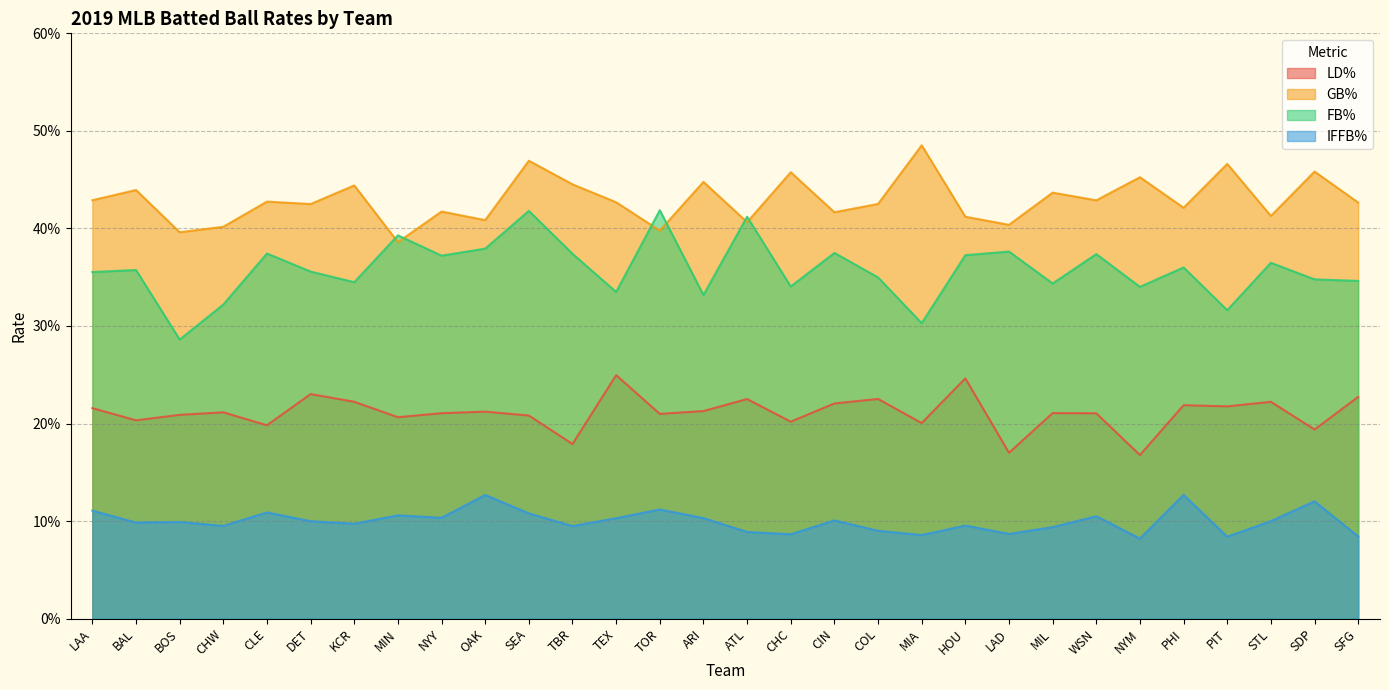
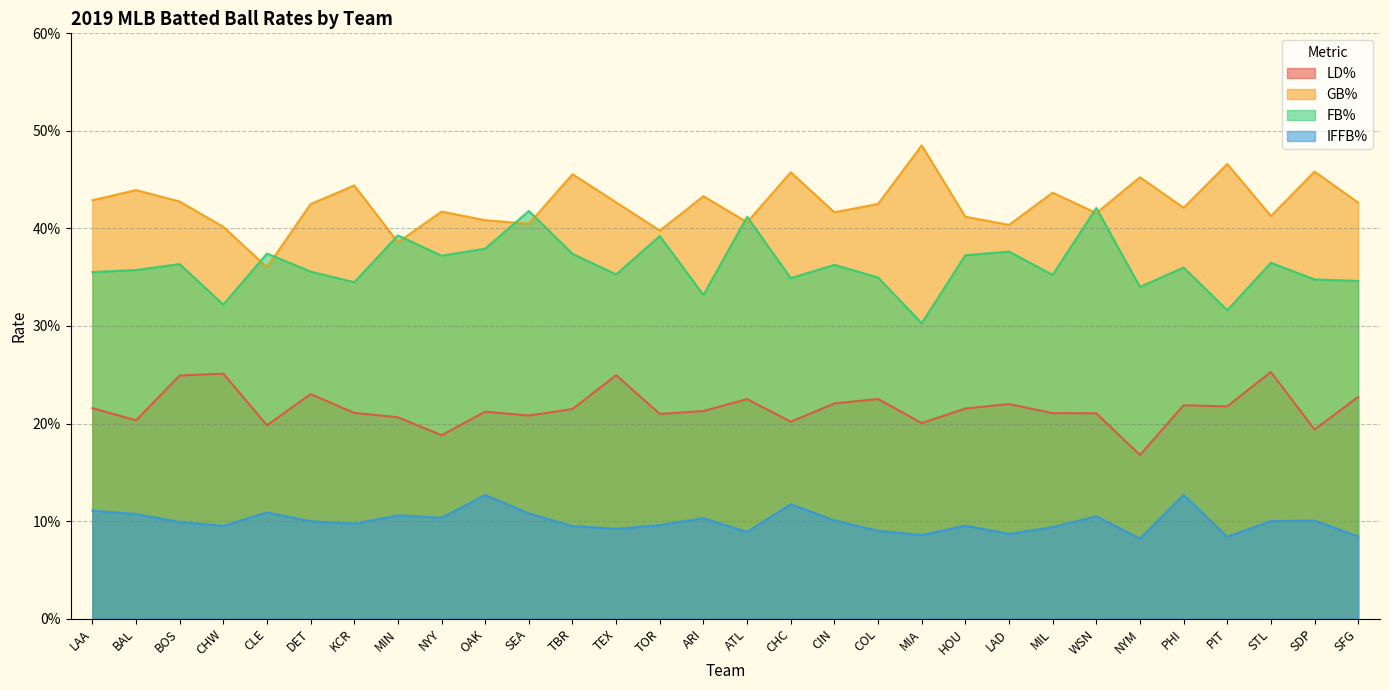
IFFB%, BAL: 10% -> 11%
LD%, BOS: 21% -> 25%
GB%, BOS: 40% -> 43%
FB%, BOS: 29% -> 36%
LD%, CHW: 21% -> 25%
GB%, CLE: 43% -> 36%
LD%, KCR: 22% -> 21%
LD%, NYY: 21% -> 19%
GB%, SEA: 47% -> 40%
LD%, TBR: 18% -> 21%
GB%, TBR: 45% -> 46%
FB%, TEX: 33% -> 35%
IFFB%, TEX: 10% -> 9%
FB%, TOR: 42% -> 39%
IFFB%, TOR: 11% -> 10%
GB%, ARI: 45% -> 43%
FB%, CHC: 34% -> 35%
IFFB%, CHC: 9% -> 12%
FB%, CIN: 37% -> 36%
LD%, HOU: 25% -> 22%
LD%, LAD: 17% -> 22%
FB%, MIL: 34% -> 35%
GB%, WSN: 43% -> 42%
FB%, WSN: 37% -> 42%
LD%, STL: 22% -> 25%
IFFB%, SDP: 12% -> 10%
